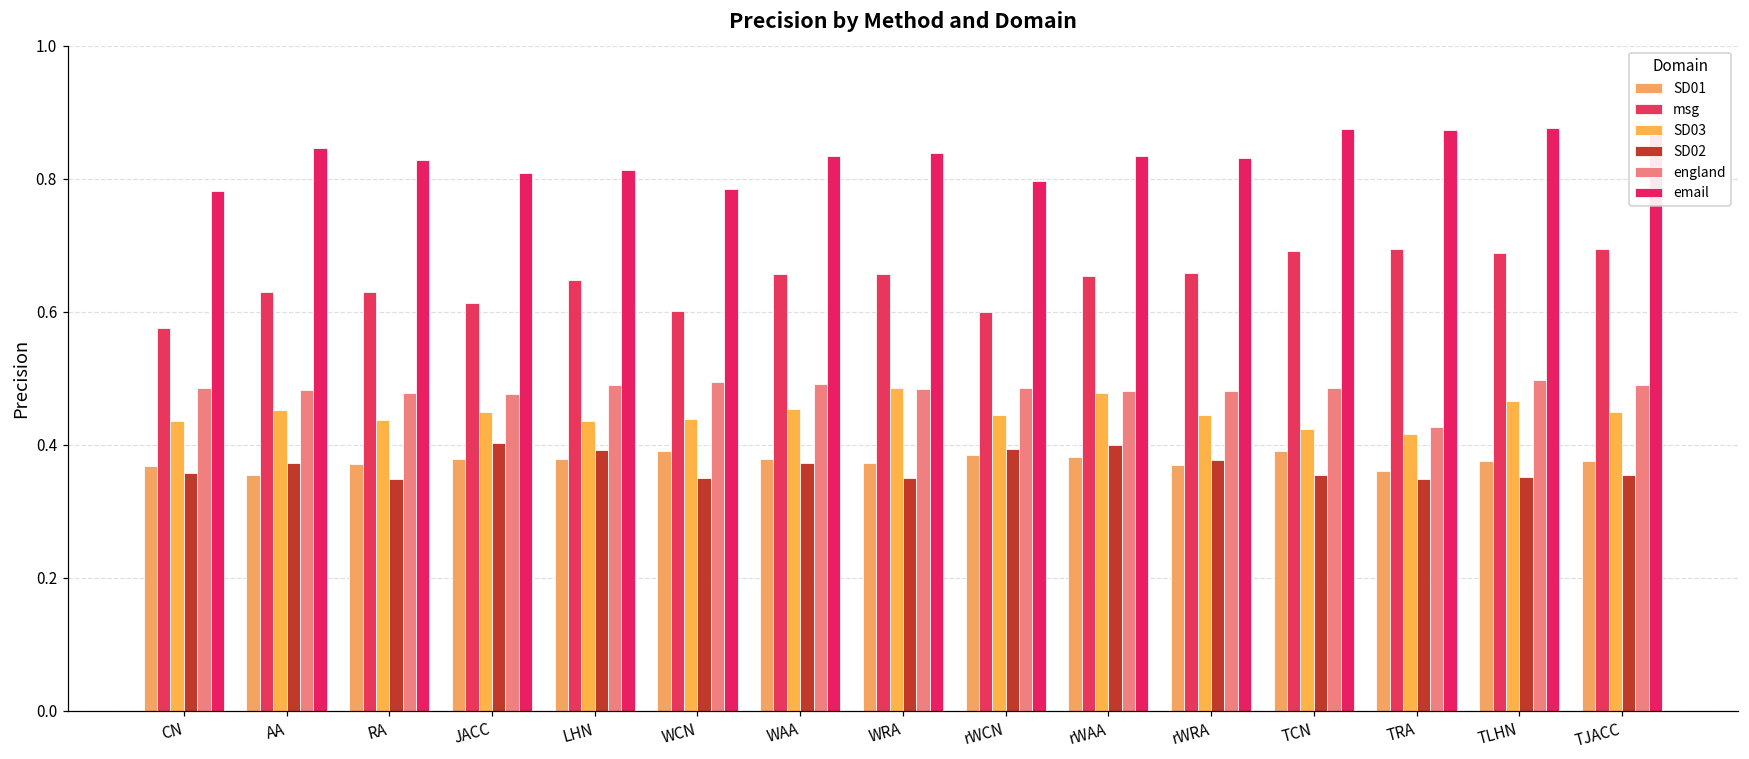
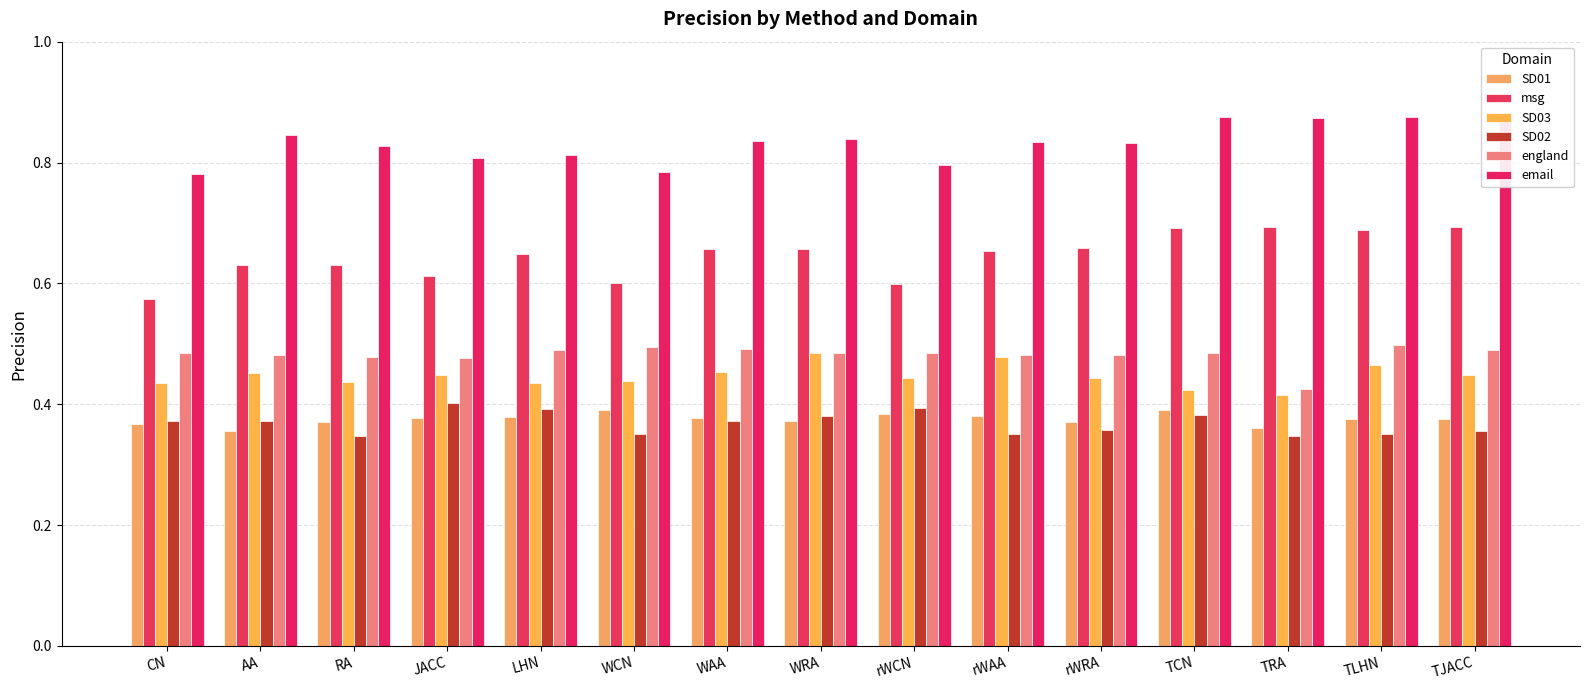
SD02, CN: 0.36 -> 0.37
SD02, WRA: 0.35 -> 0.38
SD02, rWAA: 0.40 -> 0.35
SD02, rWRA: 0.38 -> 0.36
SD02, TCN: 0.36 -> 0.38
